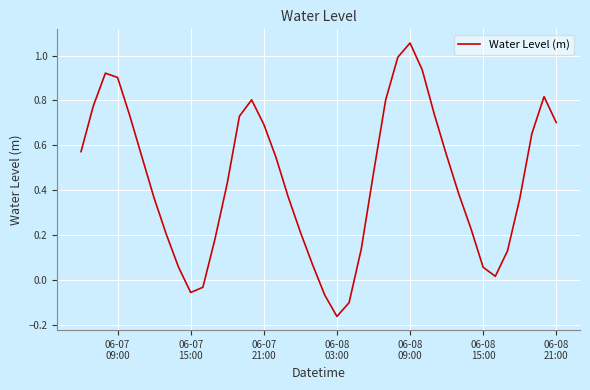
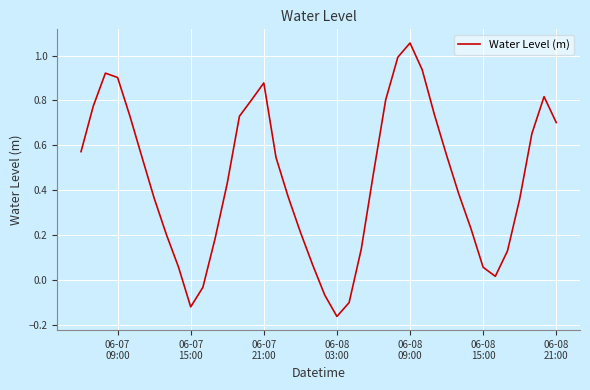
06-07 15:00: -0.06 -> -0.12
06-07 21:00: 0.69 -> 0.88
